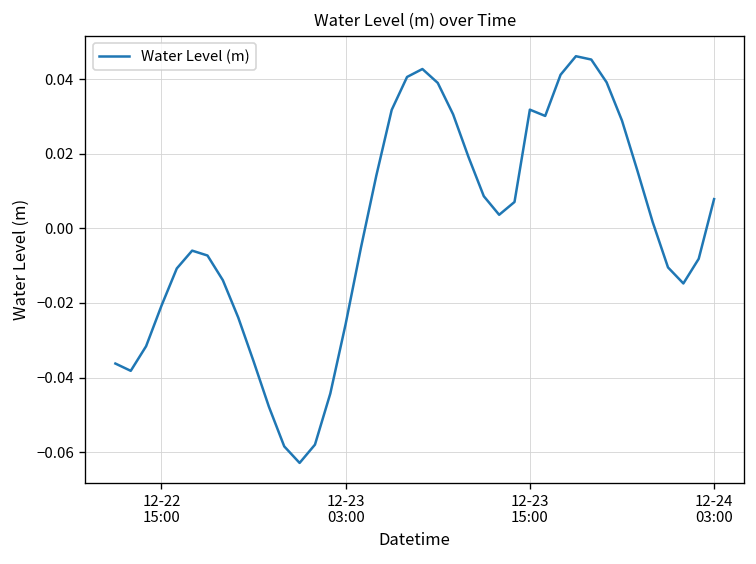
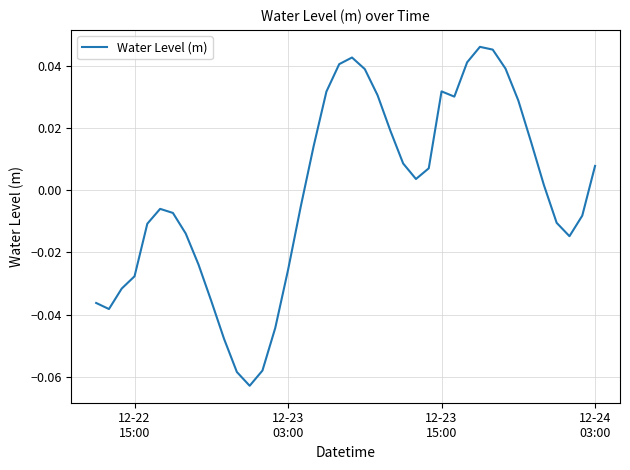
12-22 15:00: -0.021 -> -0.028
